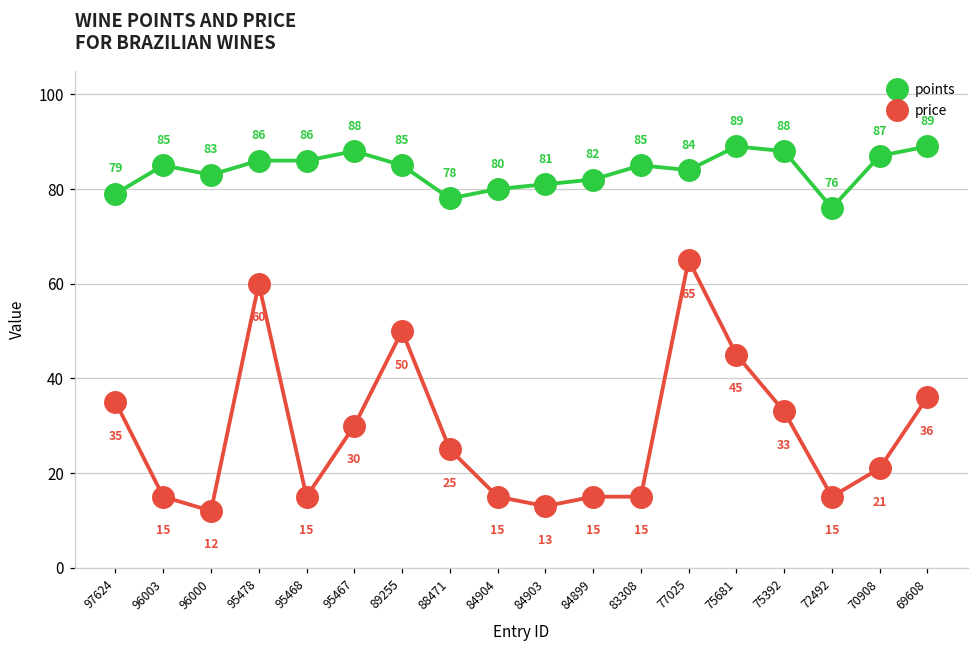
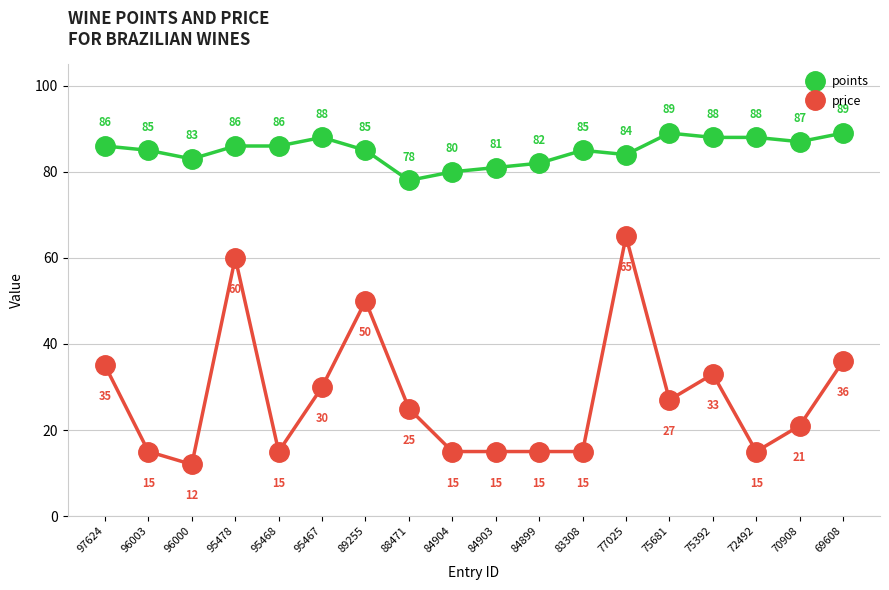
points, 97624: 79 -> 86
price, 84903: 13 -> 15
price, 75681: 45 -> 27
points, 72492: 76 -> 88
